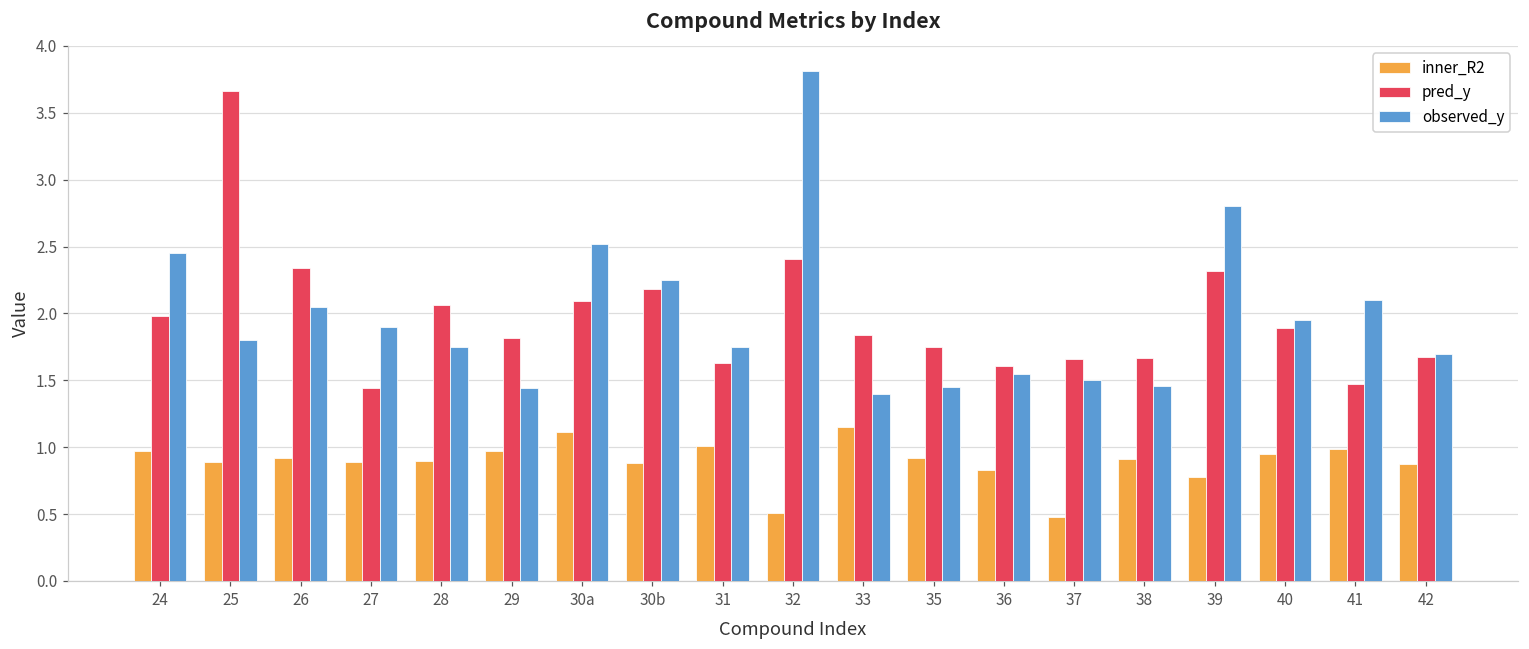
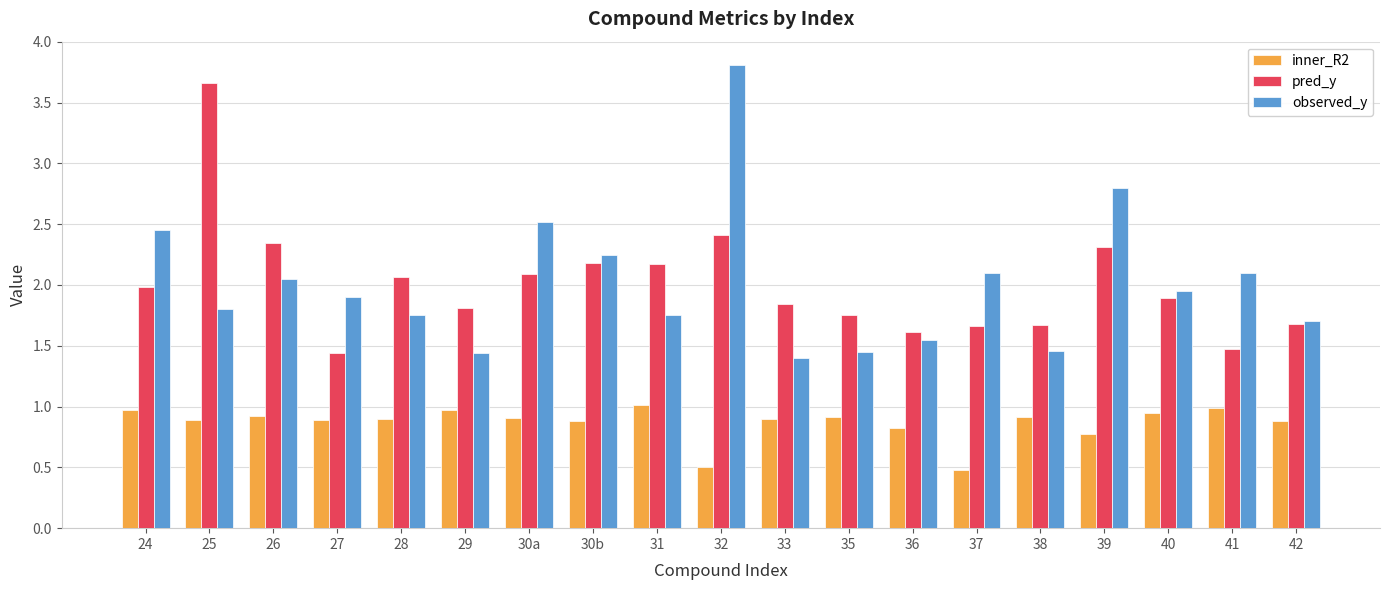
inner_R2, 30a: 1.11 -> 0.91
pred_y, 31: 1.63 -> 2.18
inner_R2, 33: 1.15 -> 0.90
observed_y, 37: 1.5 -> 2.1
